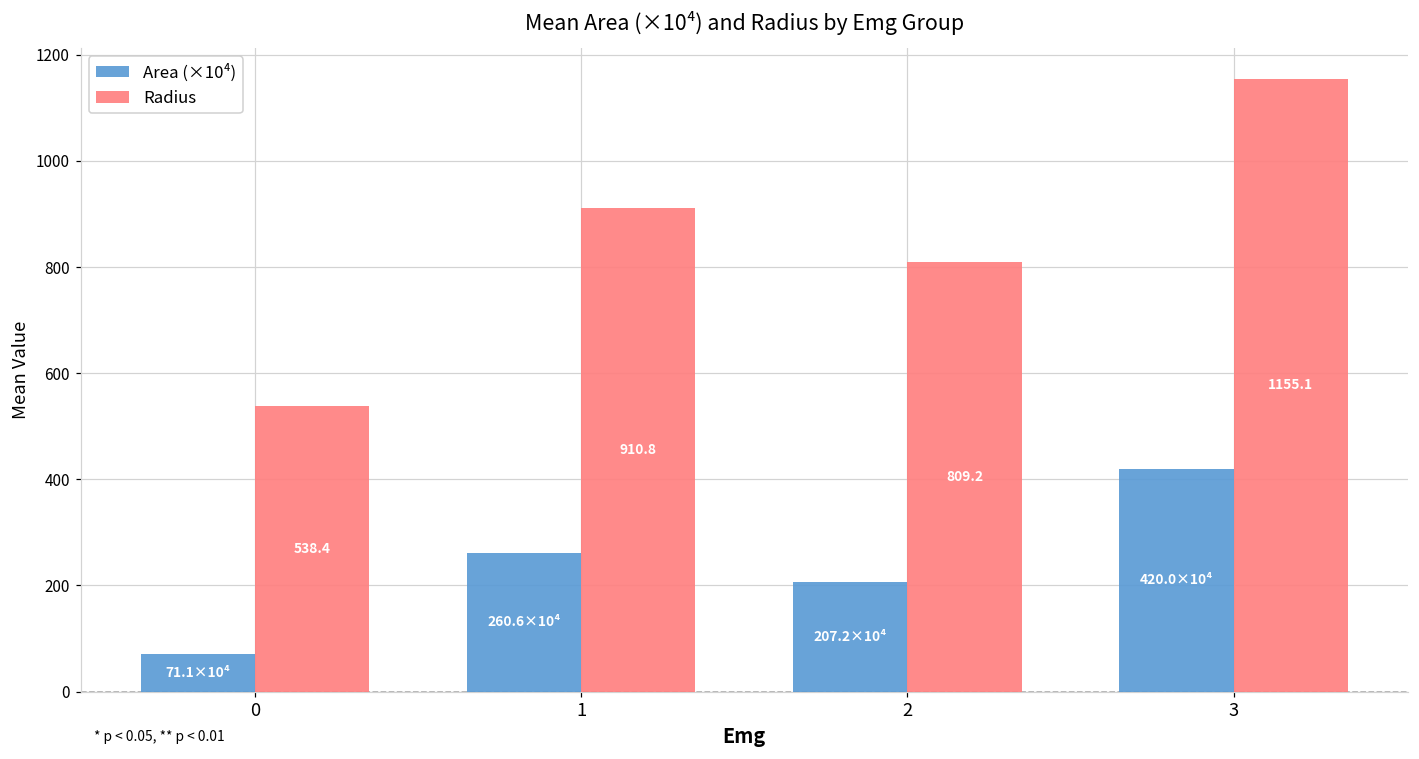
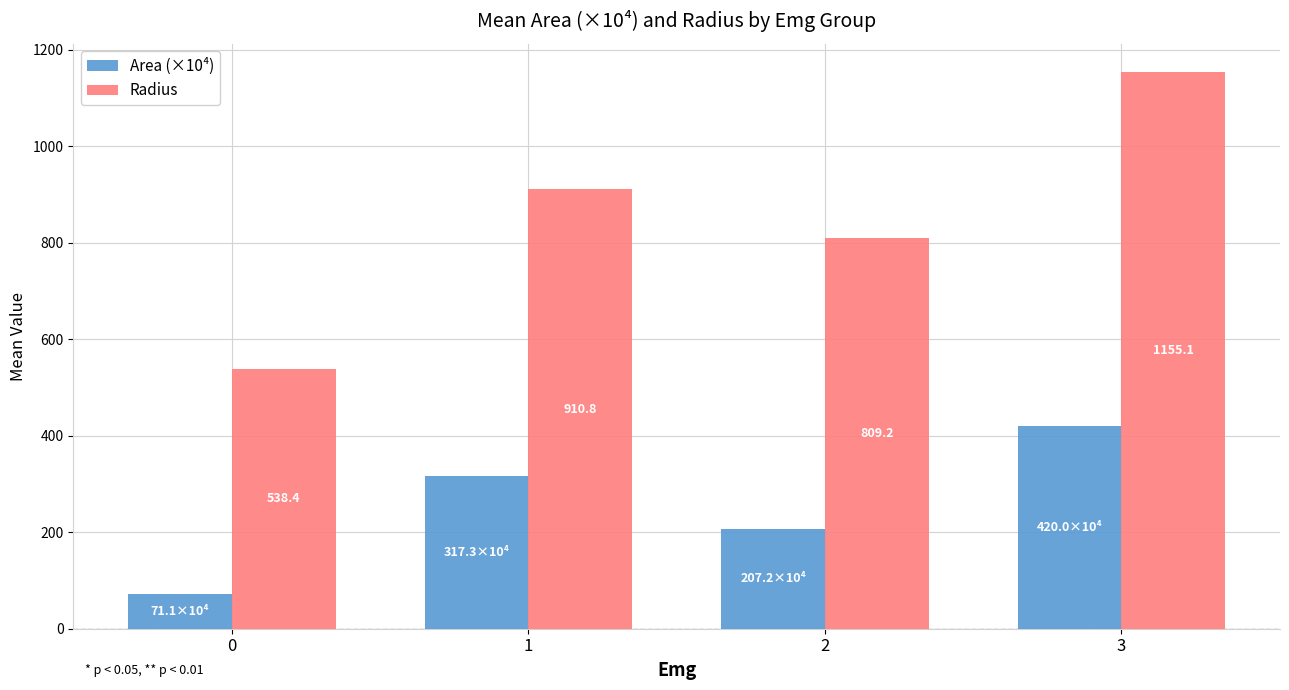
Area (×10⁴), 1: 260.6×10⁴ -> 317.3×10⁴
